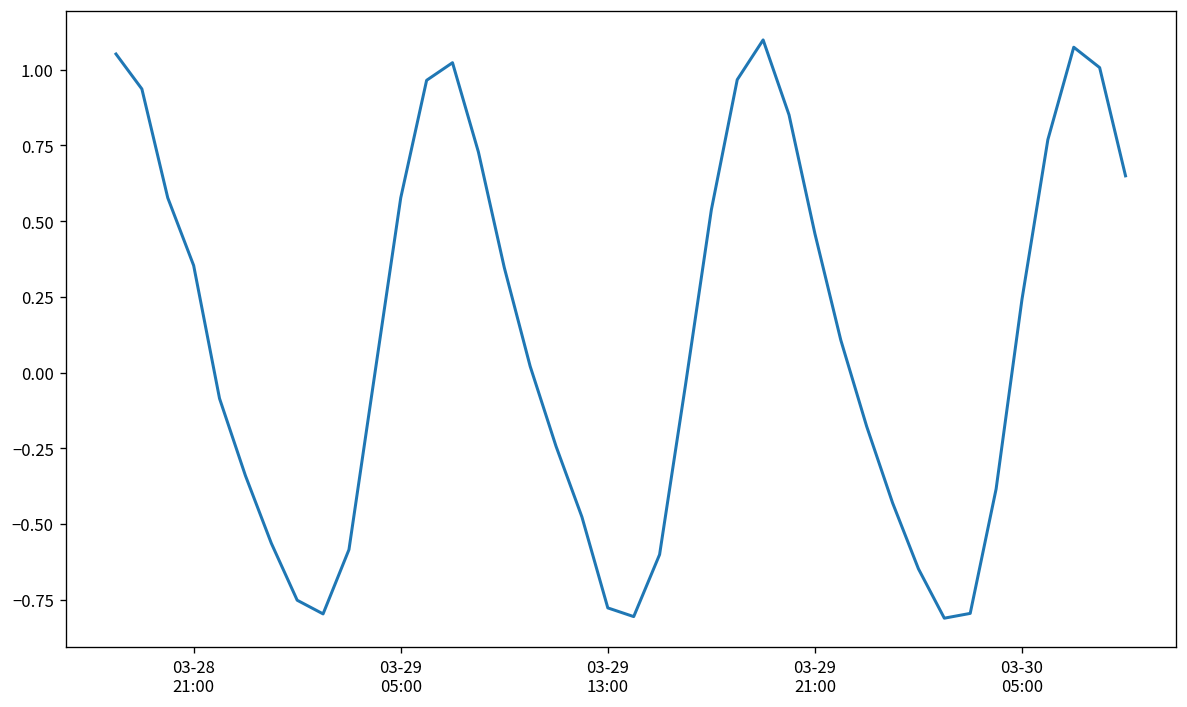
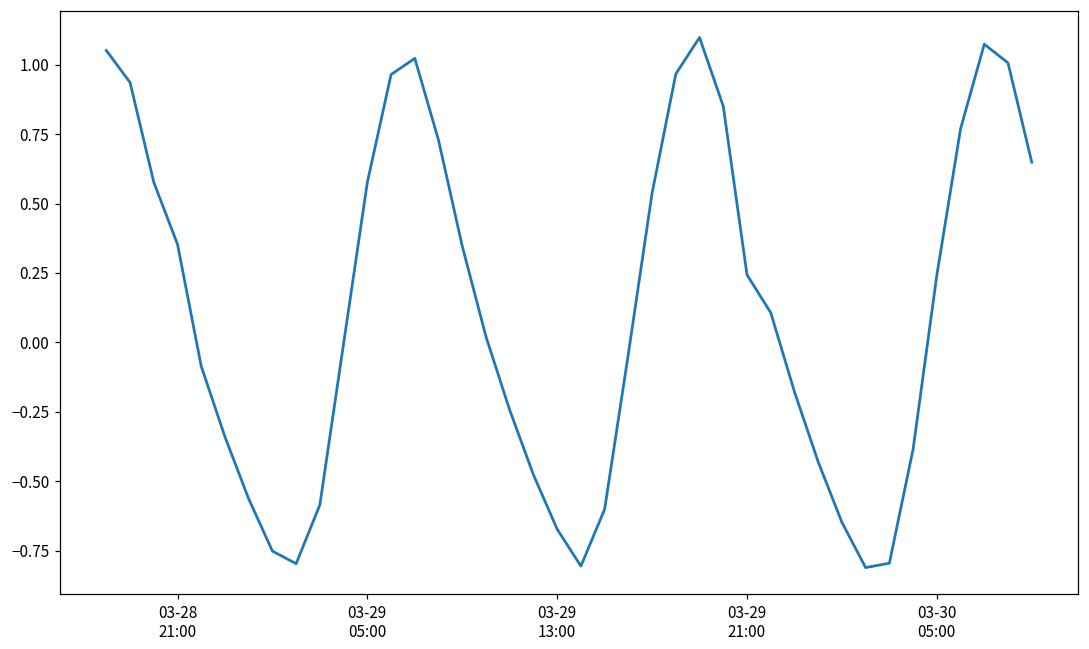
03-29 13:00: -0.78 -> -0.67
03-29 21:00: 0.46 -> 0.24
